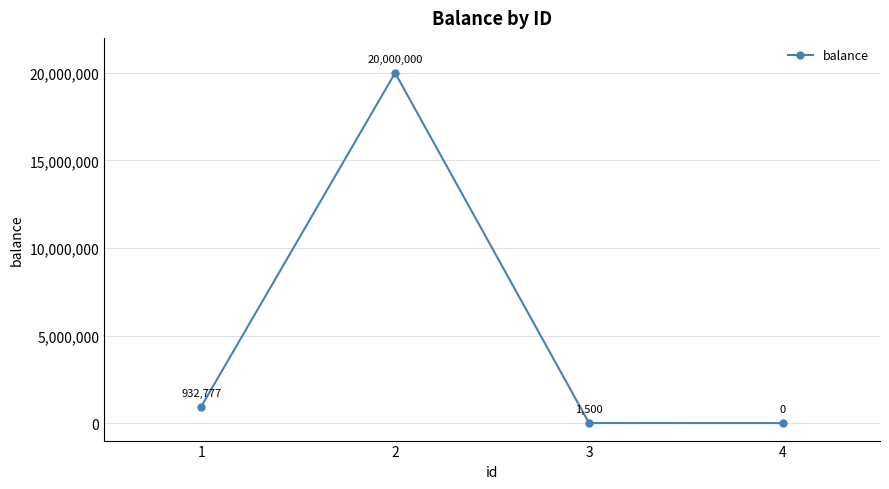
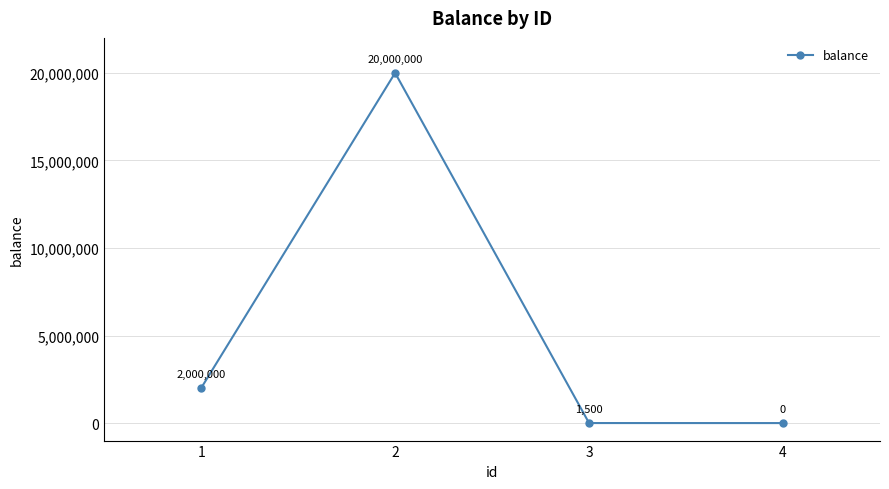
1: 932,777 -> 2,000,000
